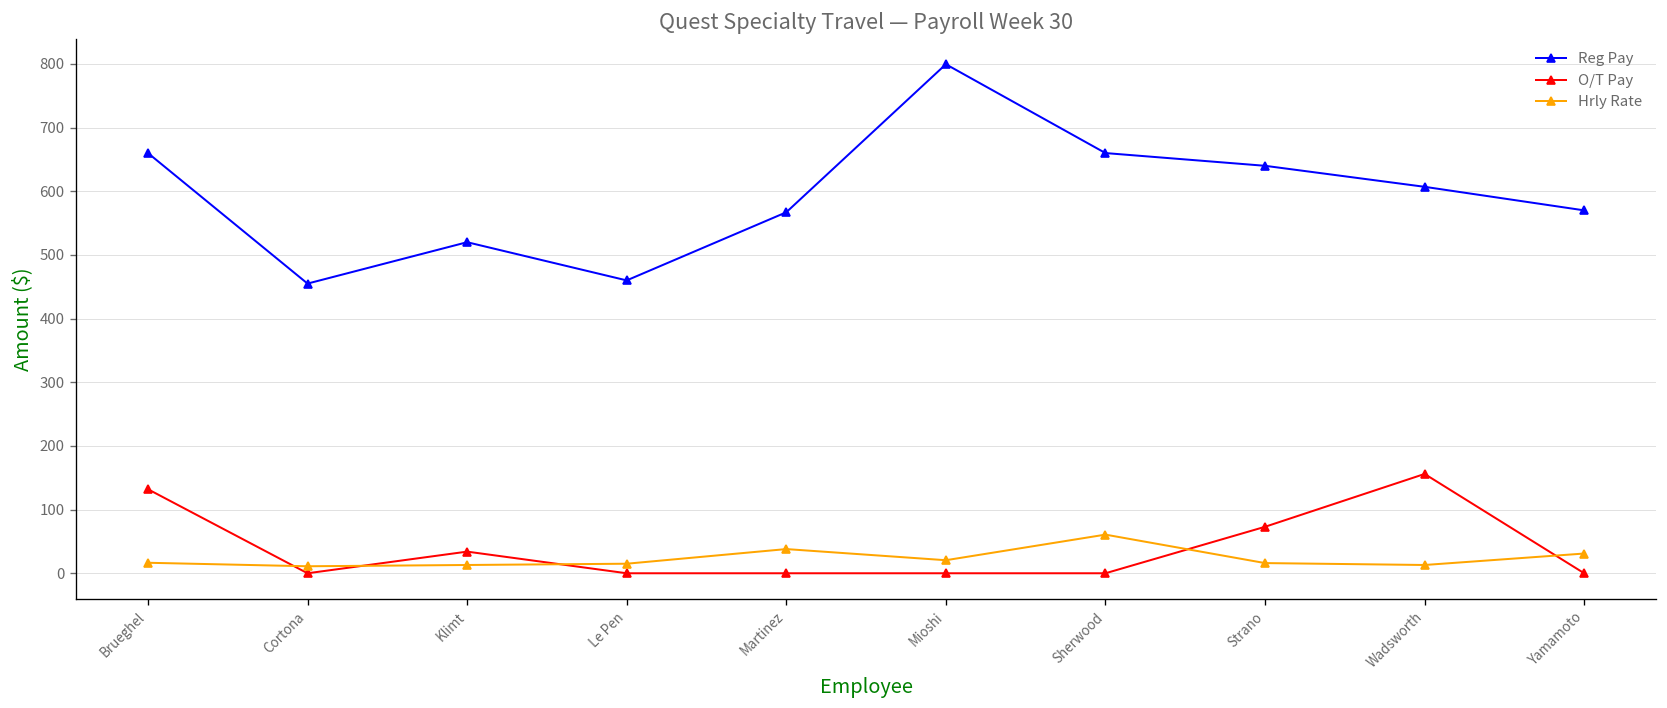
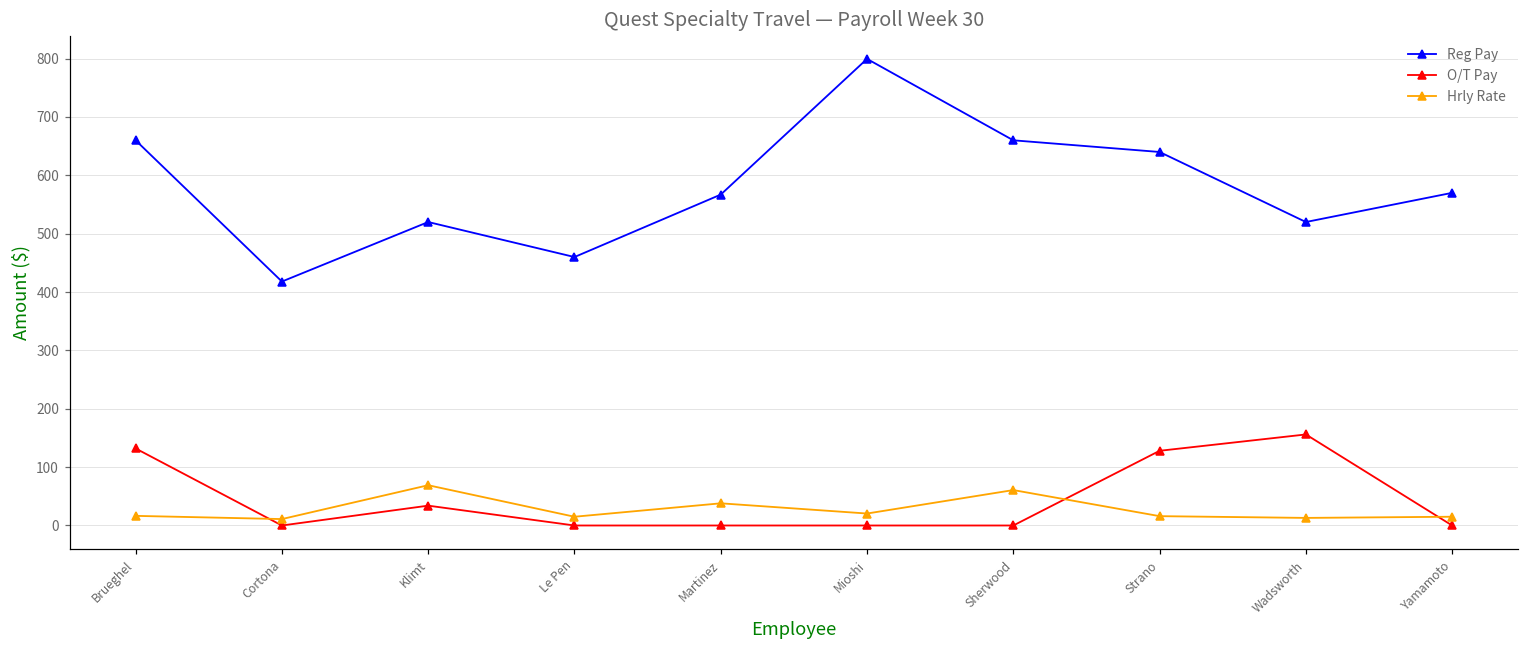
Reg Pay, Cortona: 460 -> 420
Hrly Rate, Klimt: 10 -> 70
O/T Pay, Strano: 70 -> 130
Reg Pay, Wadsworth: 610 -> 520
Hrly Rate, Yamamoto: 30 -> 20
